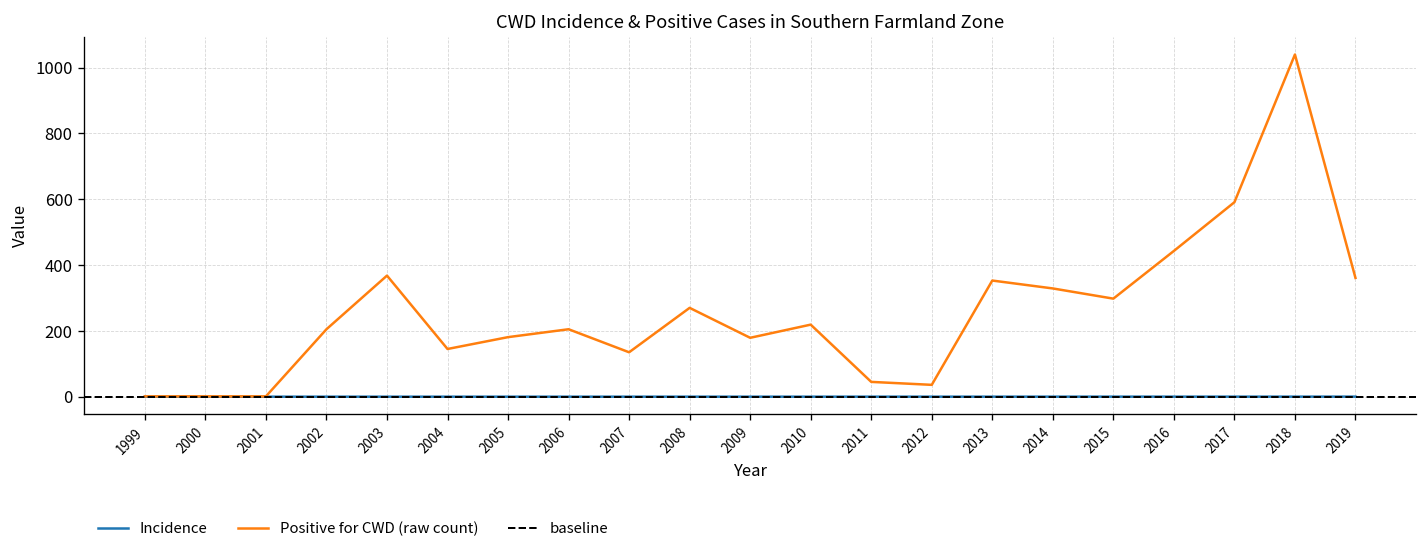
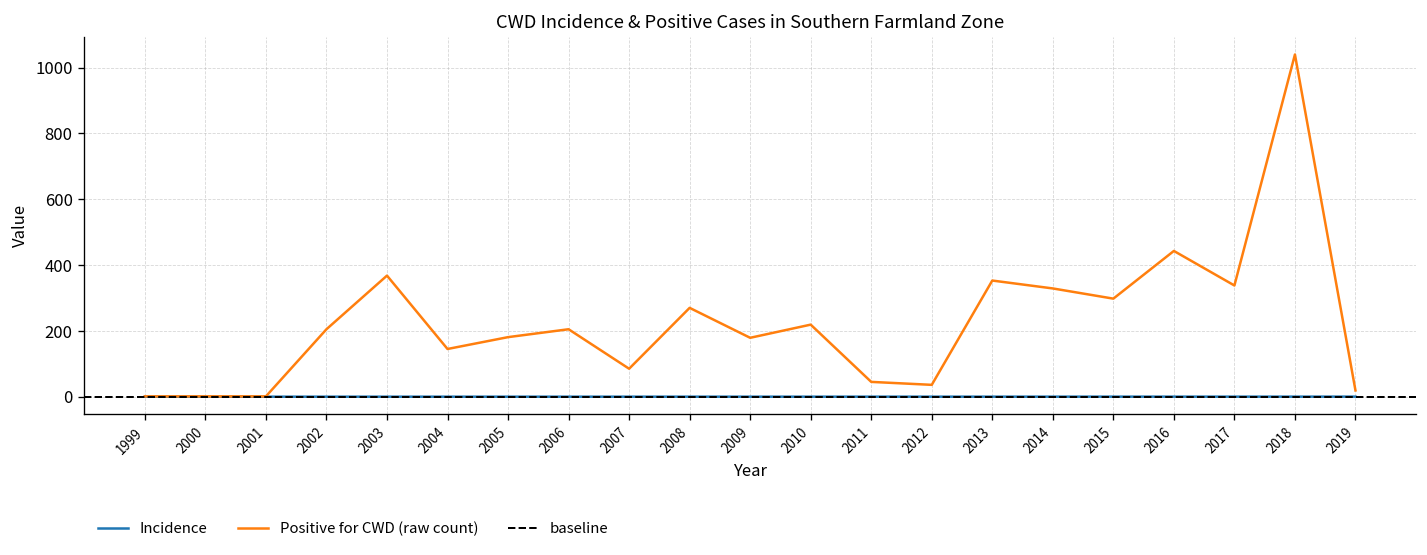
Positive for CWD (raw count), 2007: 140 -> 90
Positive for CWD (raw count), 2017: 590 -> 340
Positive for CWD (raw count), 2019: 360 -> 20
